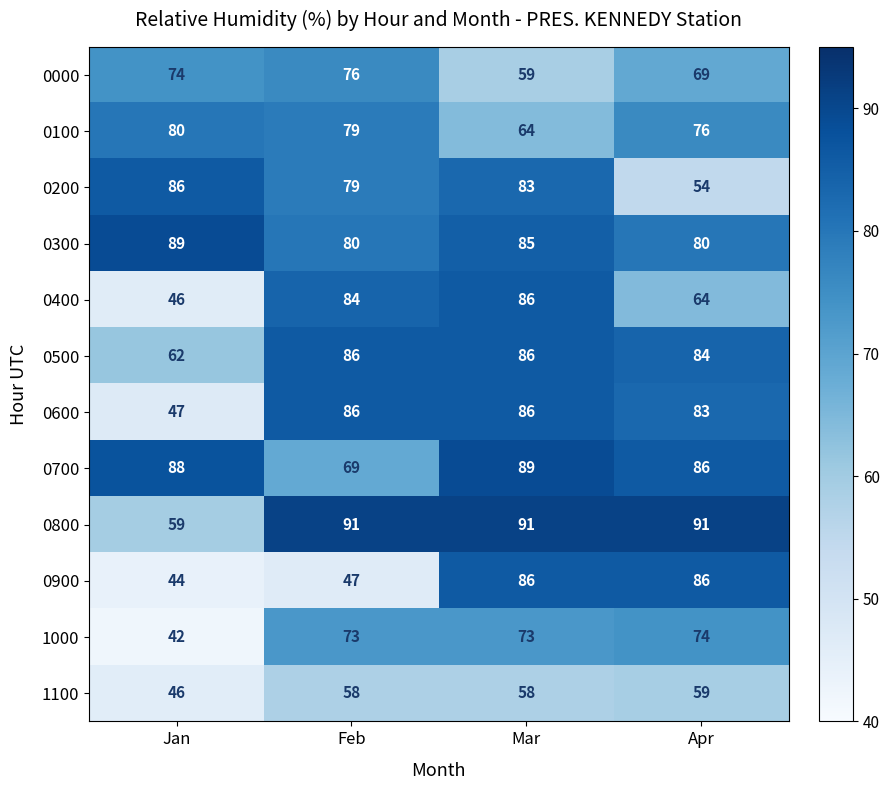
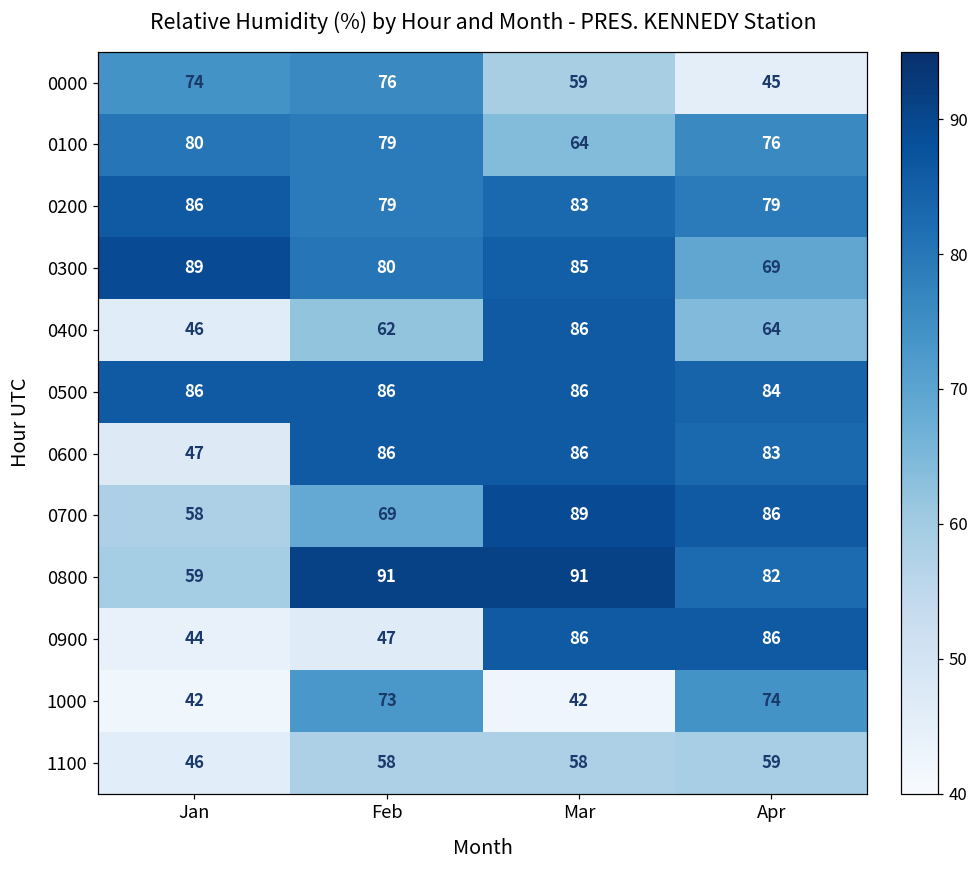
0000, Apr: 69 -> 45
0200, Apr: 54 -> 79
0300, Apr: 80 -> 69
0400, Feb: 84 -> 62
0500, Jan: 62 -> 86
0700, Jan: 88 -> 58
0800, Apr: 91 -> 82
1000, Mar: 73 -> 42
